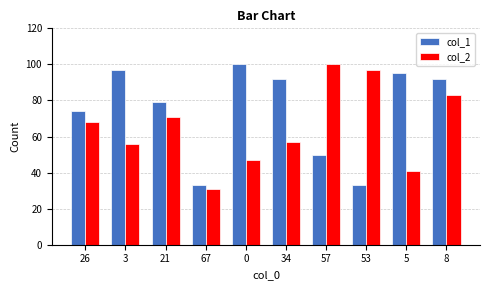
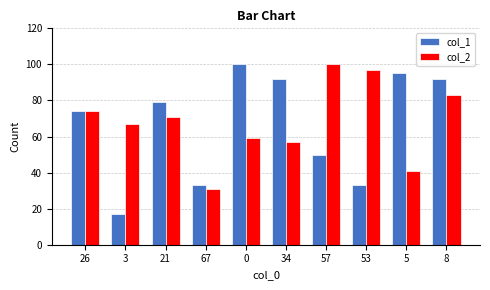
col_2, 26: 68 -> 74
col_1, 3: 97 -> 17
col_2, 3: 56 -> 67
col_2, 0: 47 -> 59
